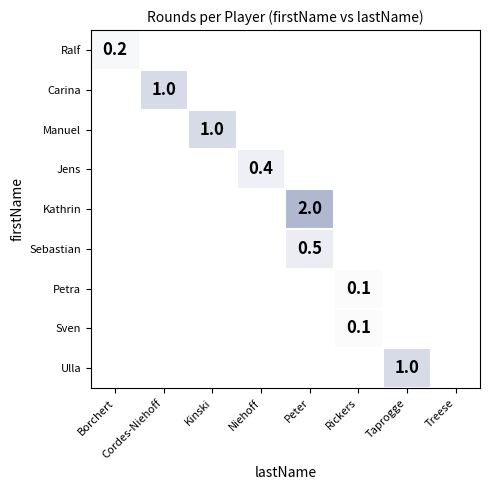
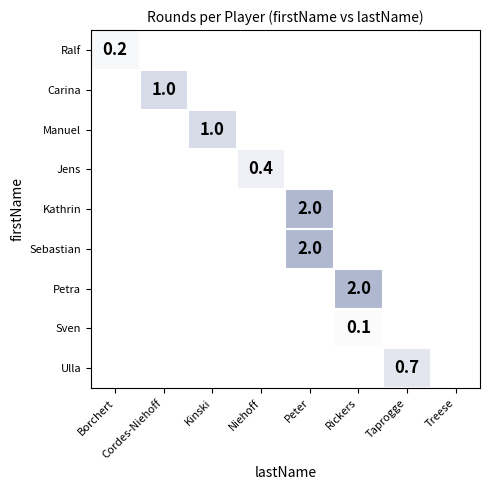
Sebastian, Peter: 0.5 -> 2.0
Petra, Rickers: 0.1 -> 2.0
Ulla, Taprogge: 1.0 -> 0.7
